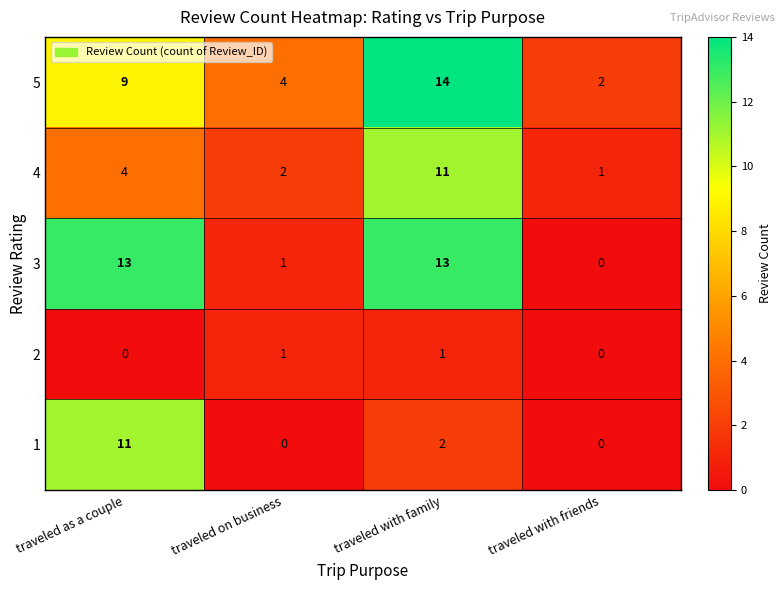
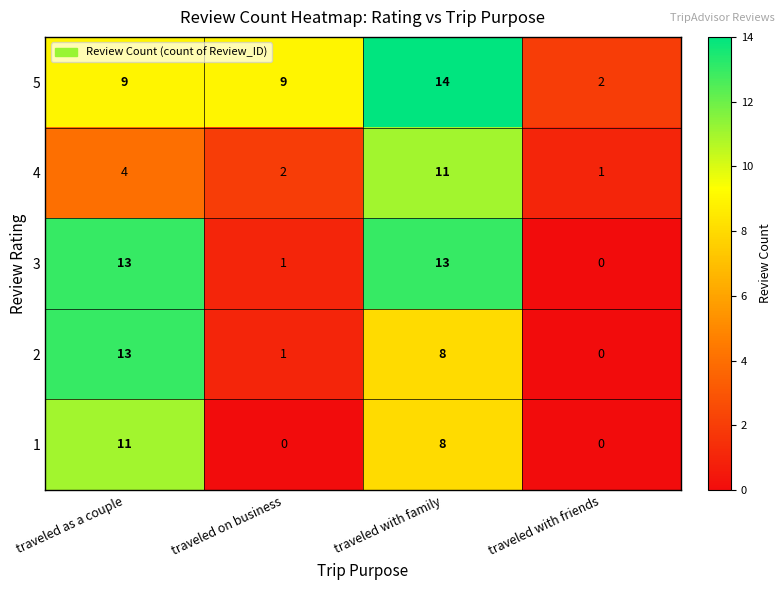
5, traveled on business: 4 -> 9
2, traveled as a couple: 0 -> 13
2, traveled with family: 1 -> 8
1, traveled with family: 2 -> 8
